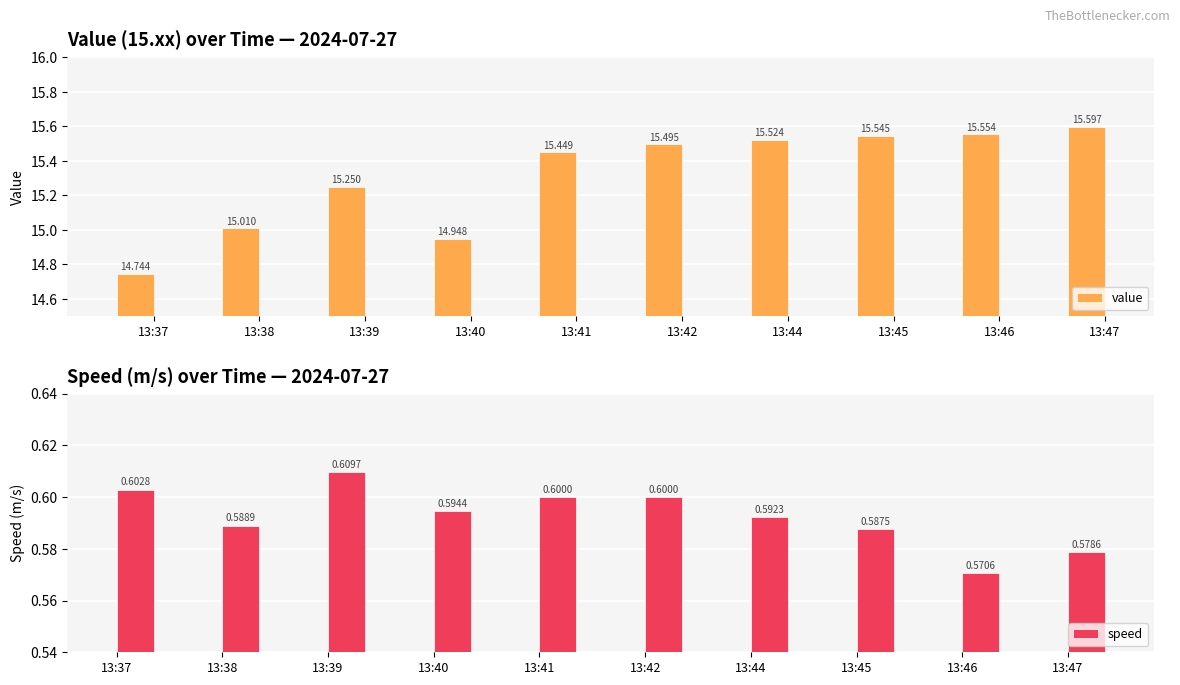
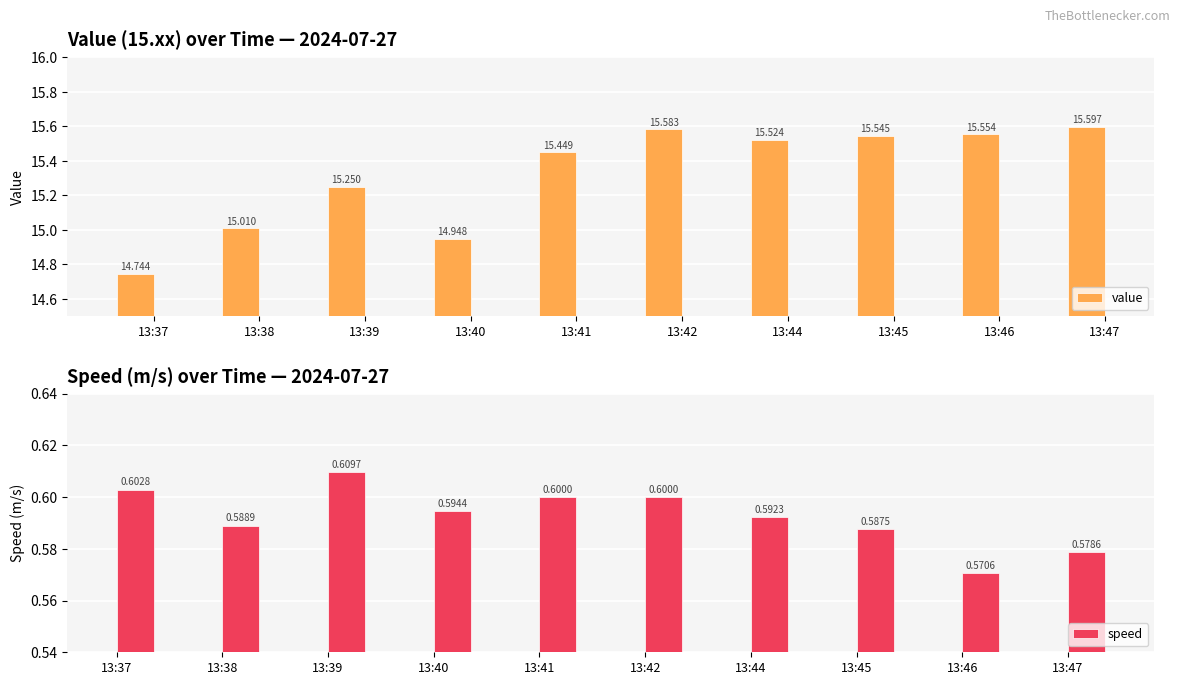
Value (15.xx) over Time — 2024-07-27, 13:42: 15.495 -> 15.583
